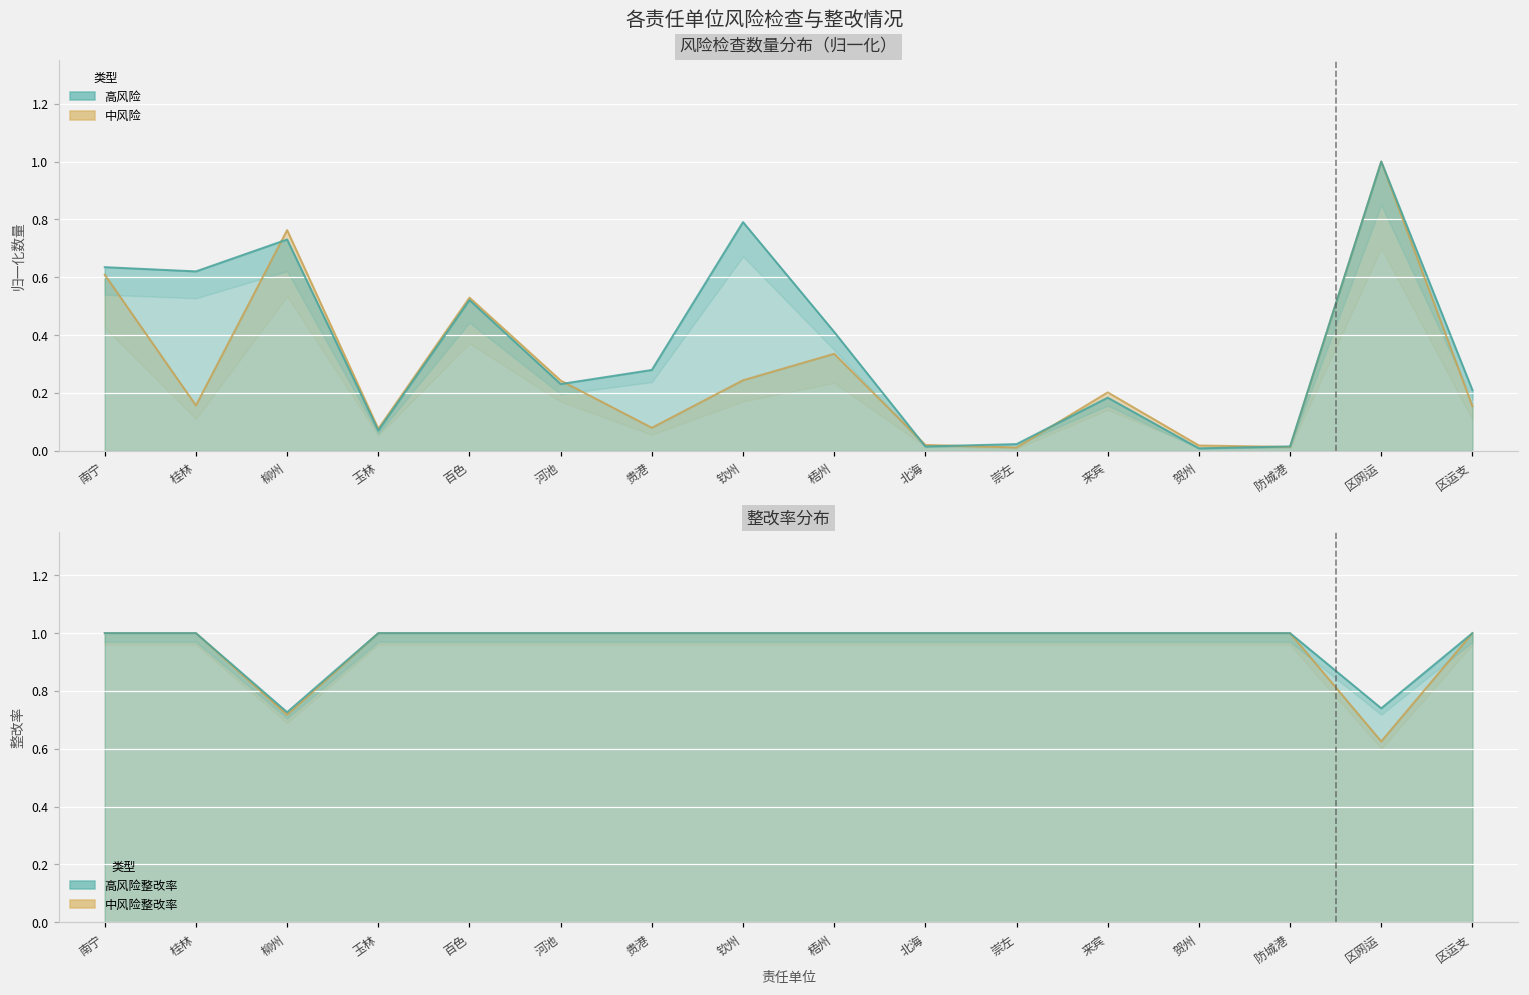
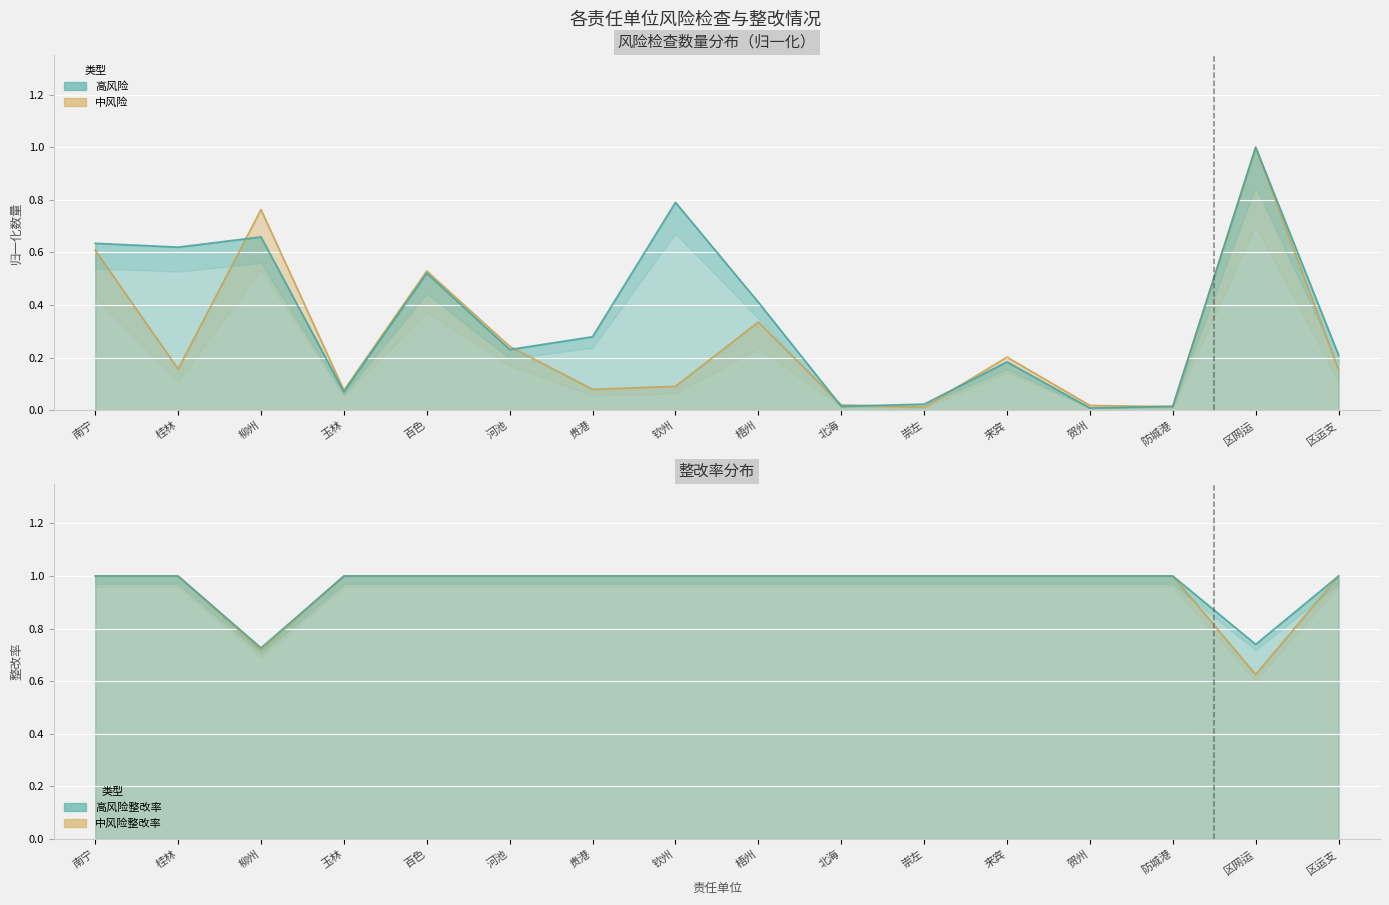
风险检查数量分布（归一化）, 高风险, 柳州: 0.73 -> 0.66
风险检查数量分布（归一化）, 中风险, 钦州: 0.24 -> 0.09
